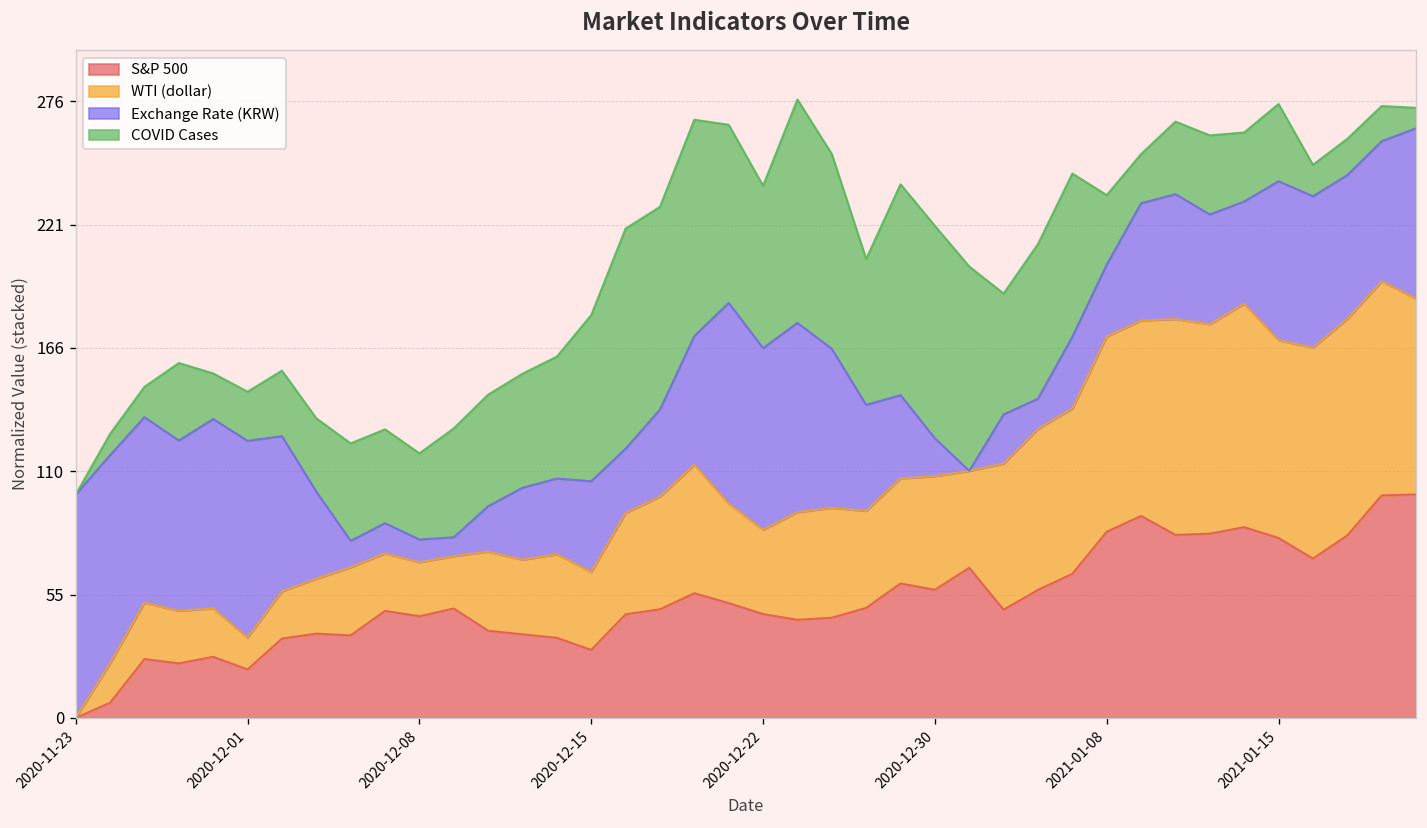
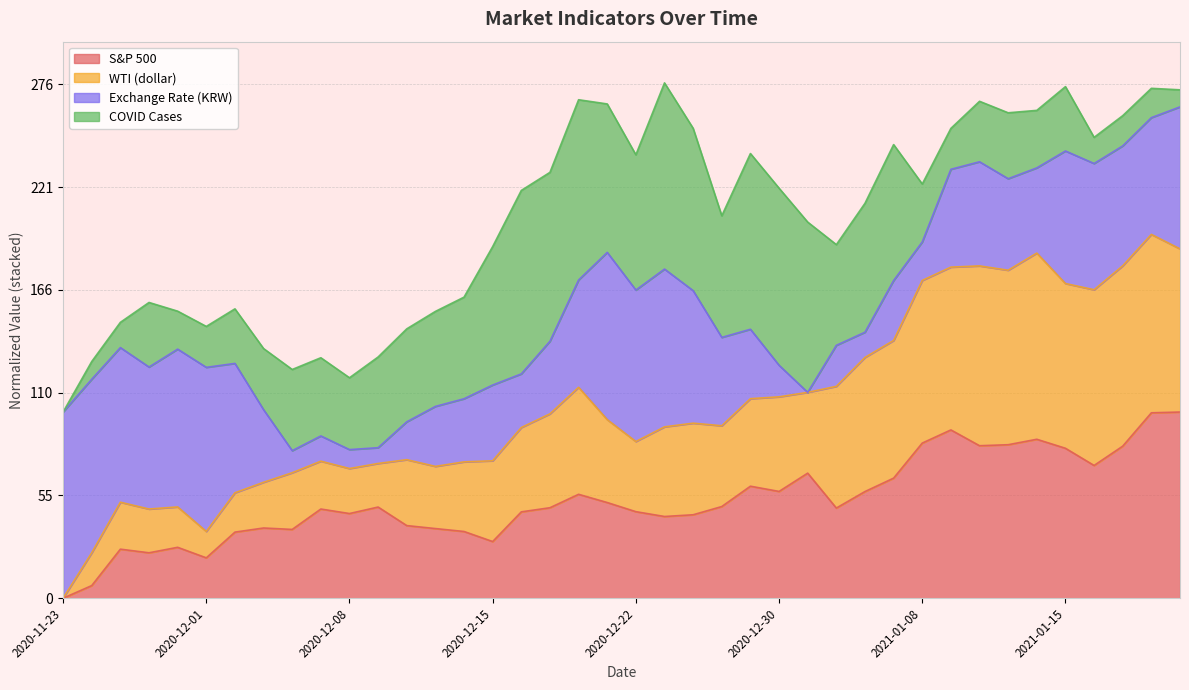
WTI (dollar), 2020-12-15: 35 -> 43
Exchange Rate (KRW), 2021-01-08: 32 -> 21
